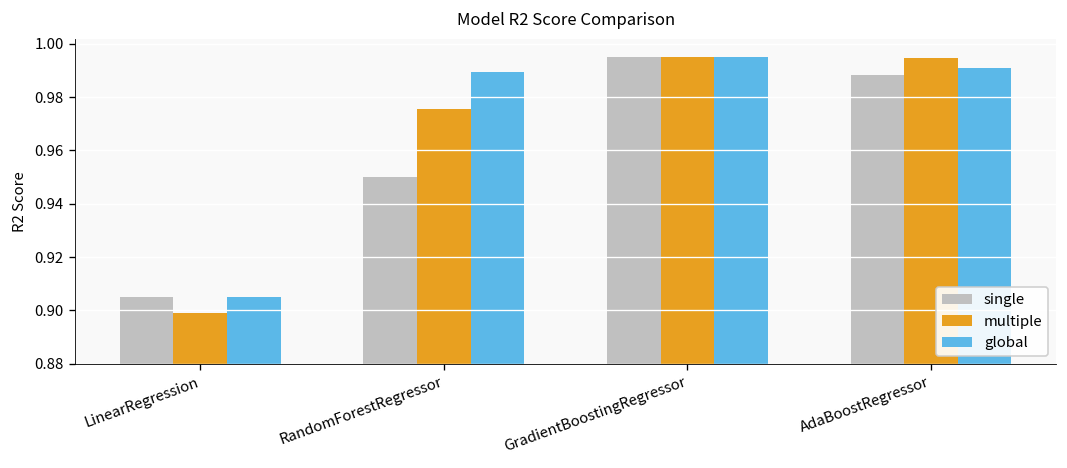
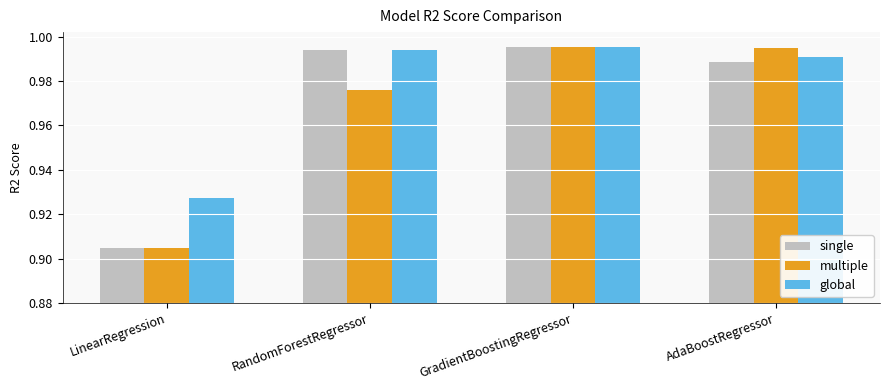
multiple, LinearRegression: 0.899 -> 0.905
global, LinearRegression: 0.905 -> 0.927
single, RandomForestRegressor: 0.950 -> 0.994
global, RandomForestRegressor: 0.989 -> 0.994
